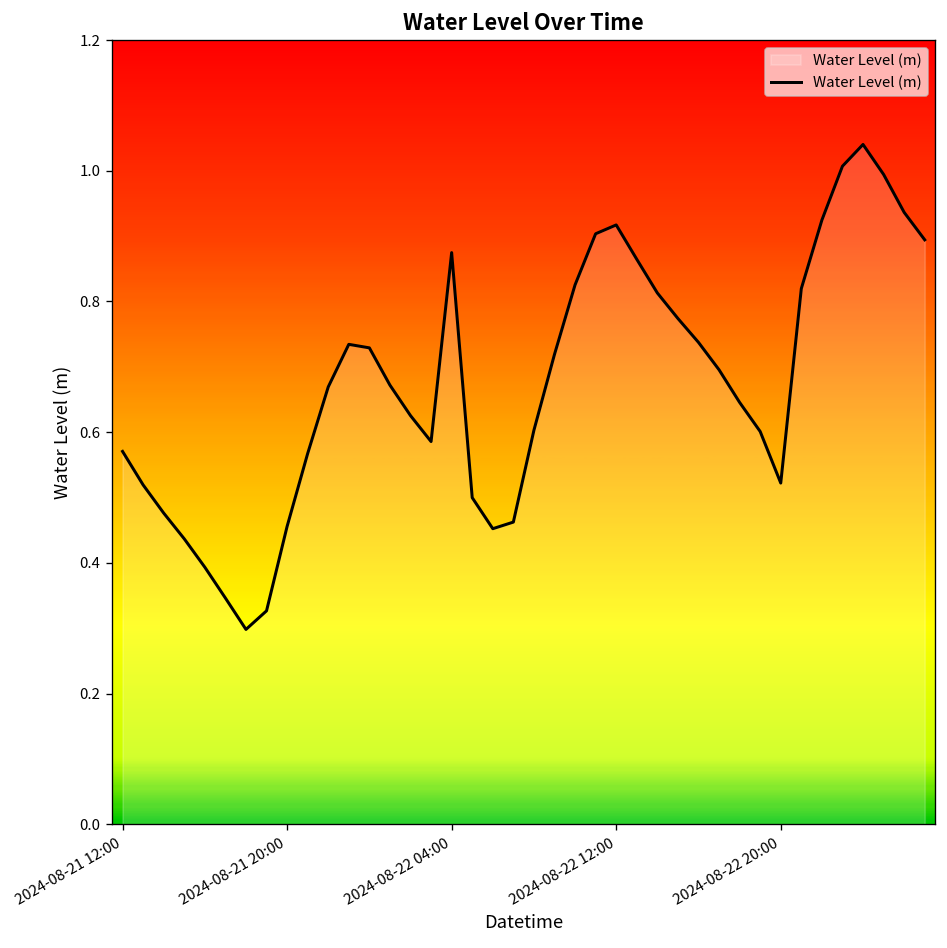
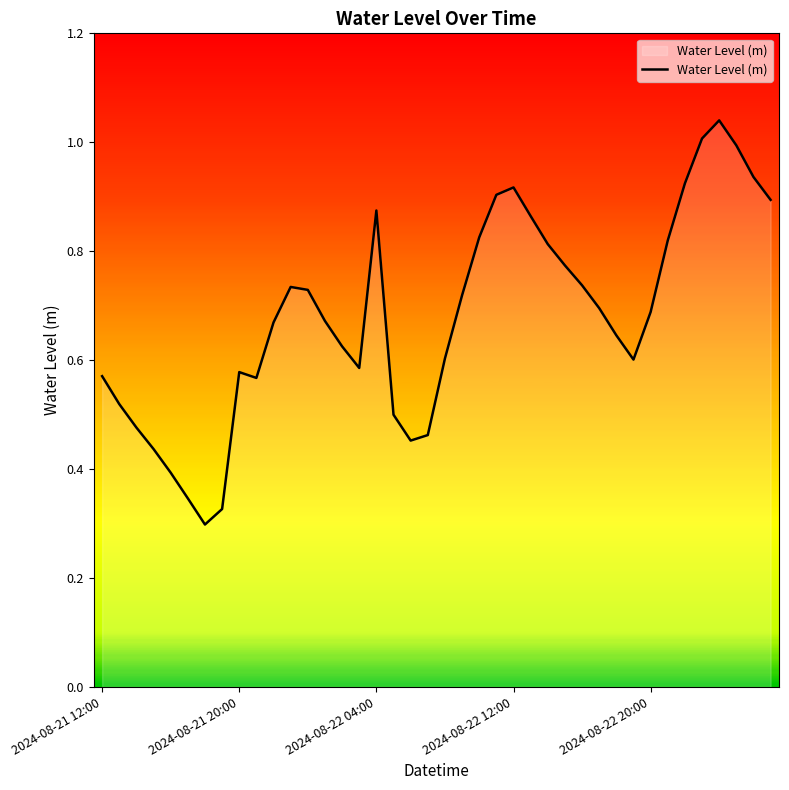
2024-08-21 20:00: 0.46 -> 0.58
2024-08-22 20:00: 0.52 -> 0.69
